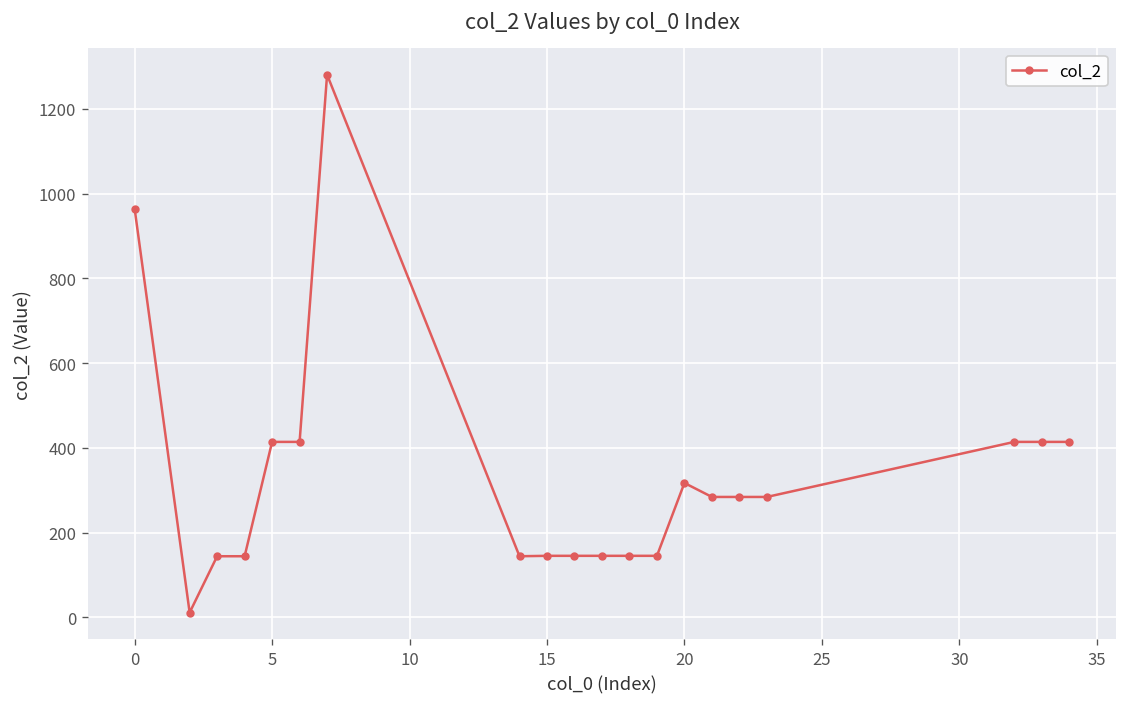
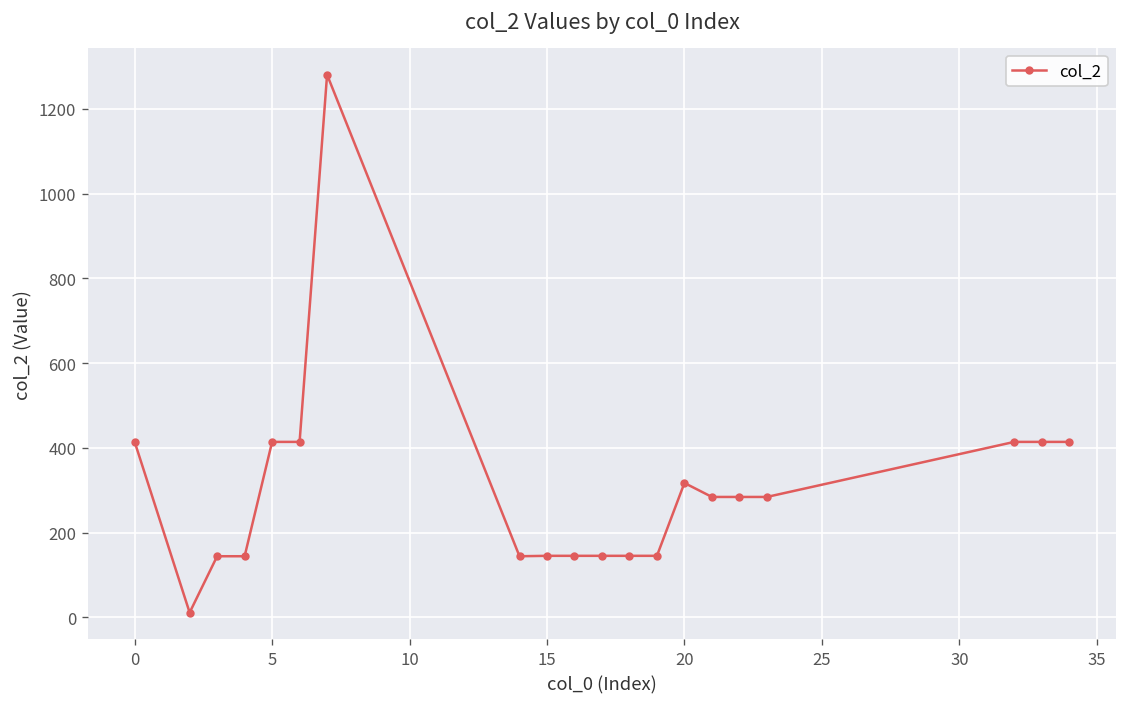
0: 960 -> 410
